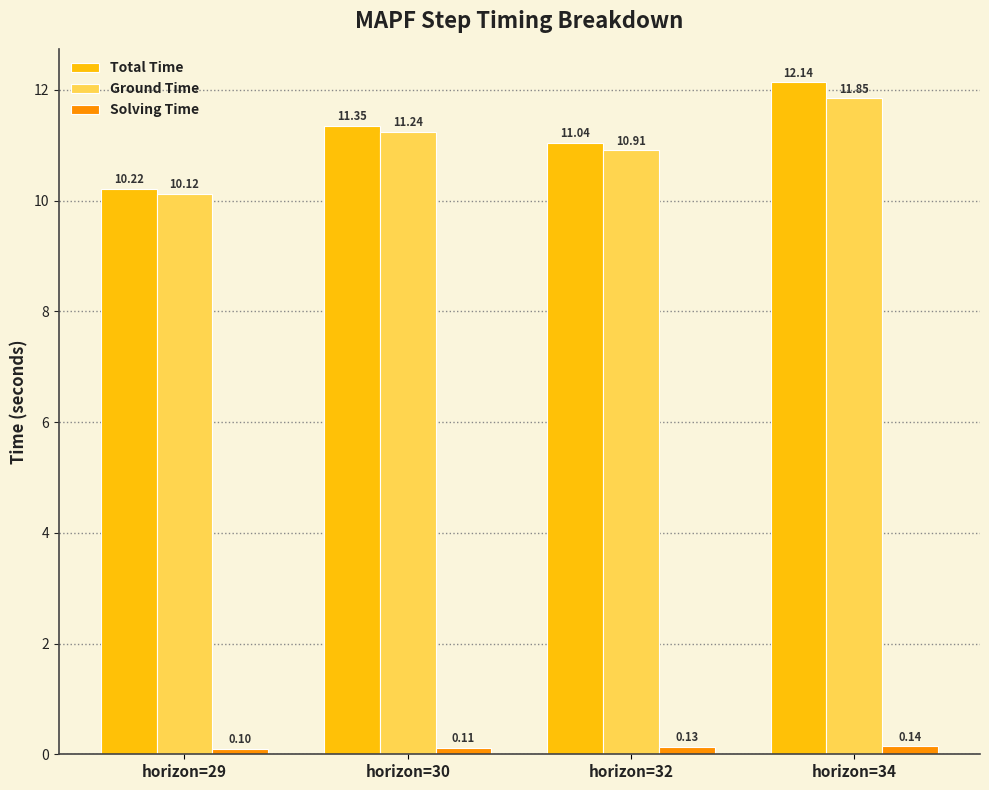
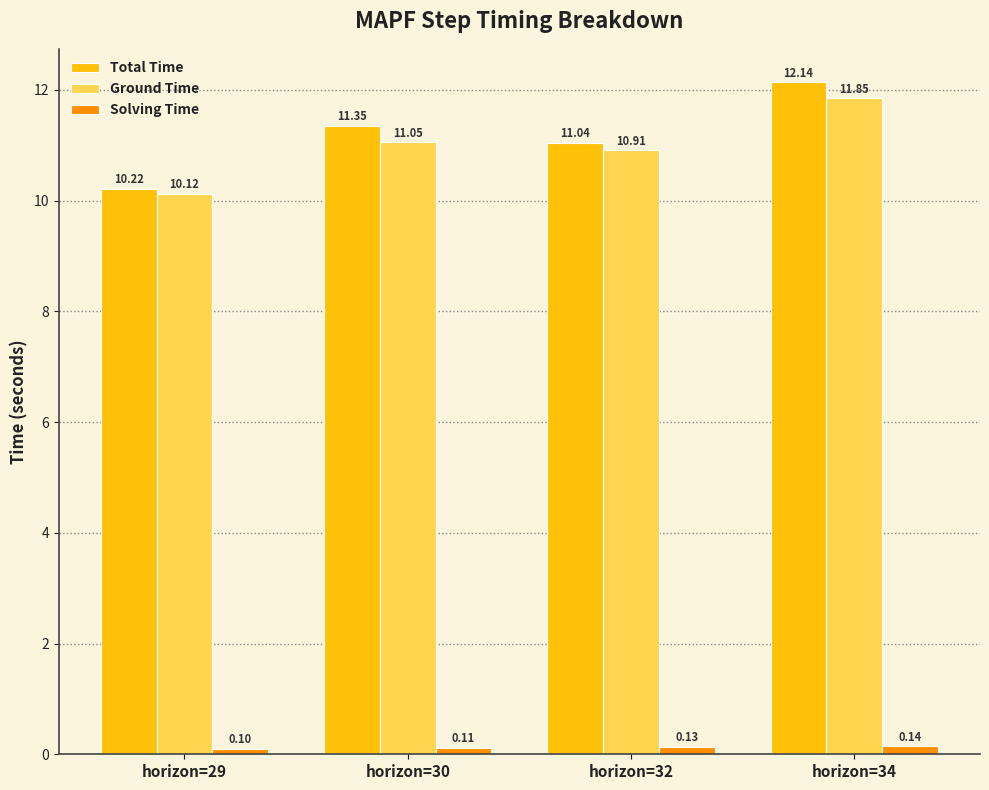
Ground Time, horizon=30: 11.24 -> 11.05
